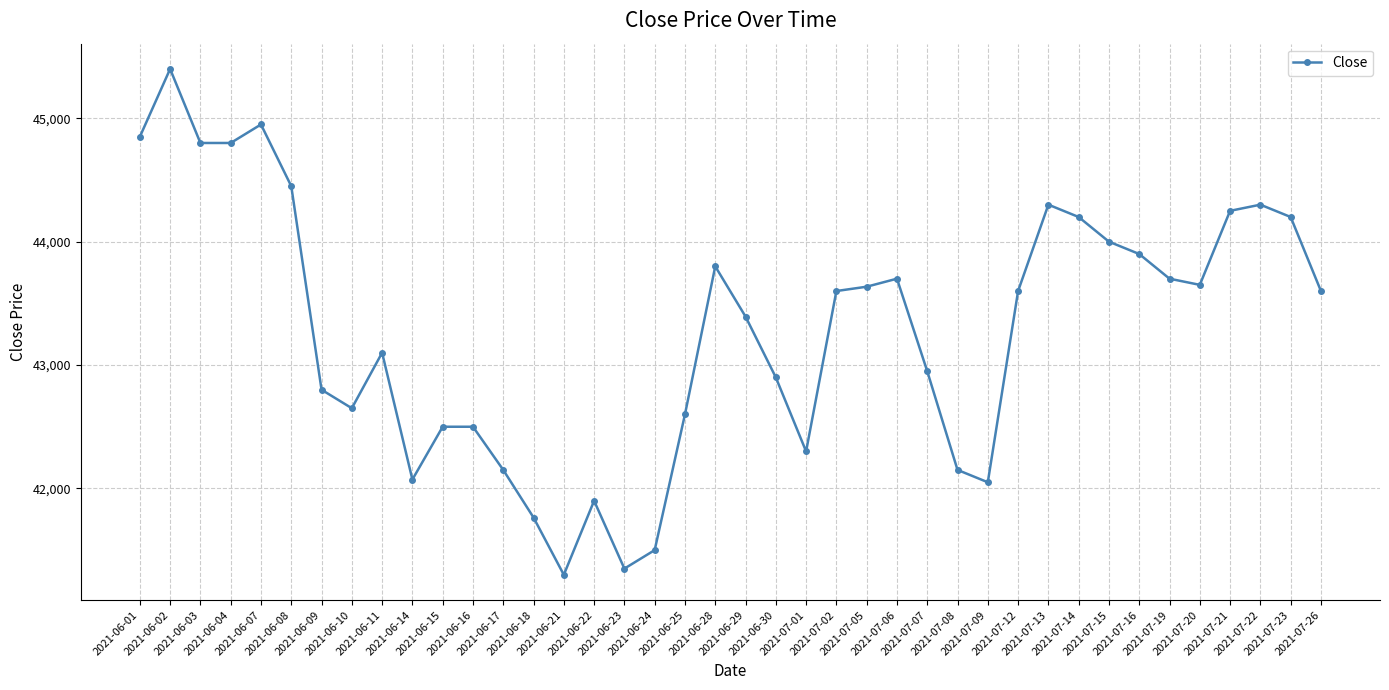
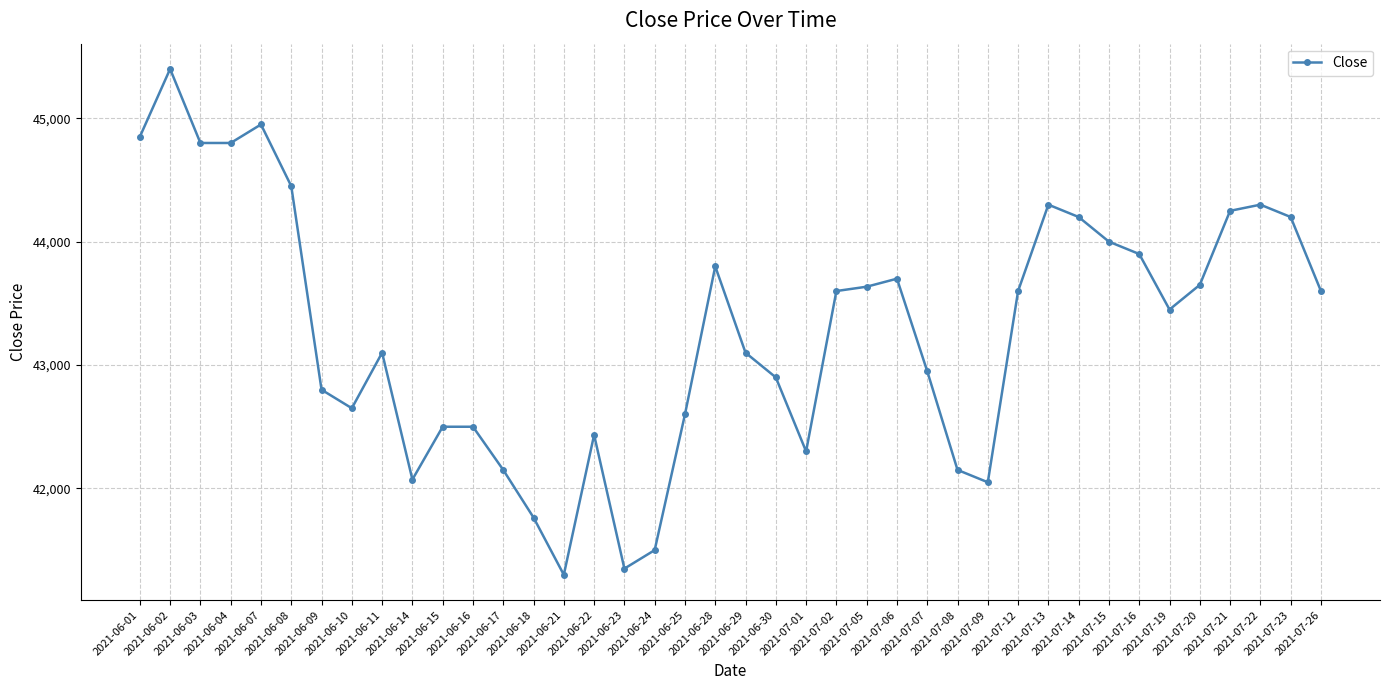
2021-06-22: 41,900 -> 42,430
2021-06-29: 43,390 -> 43,100
2021-07-19: 43,700 -> 43,450
